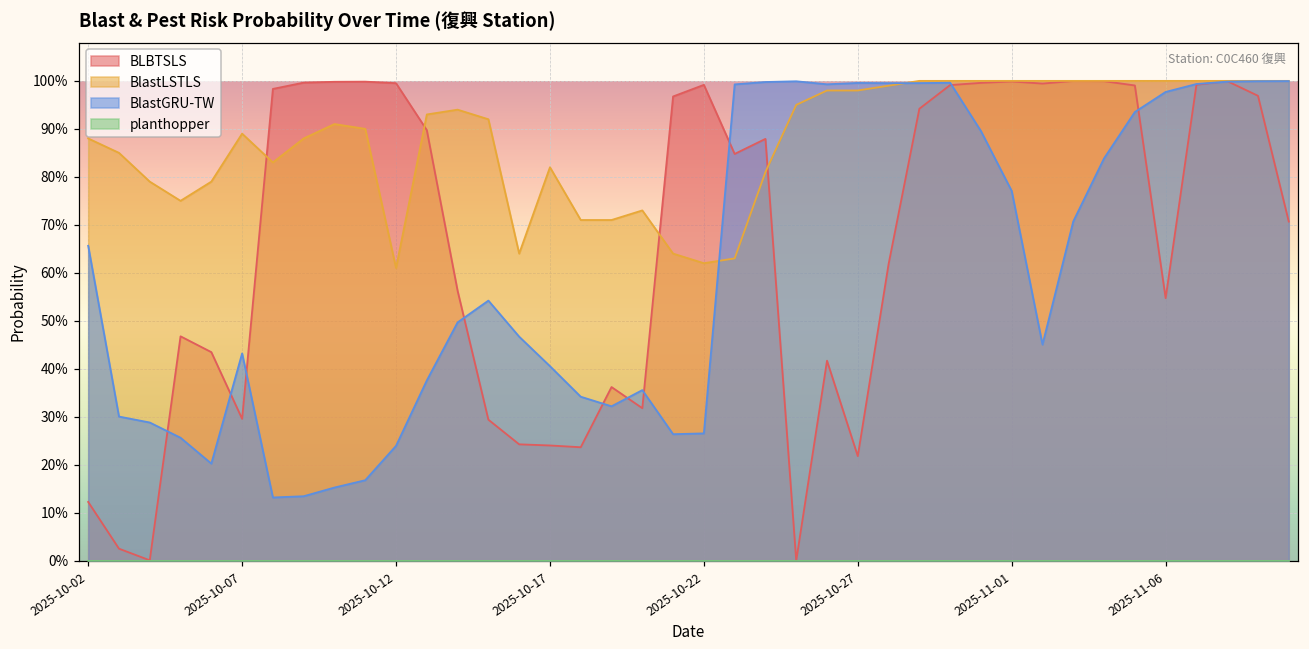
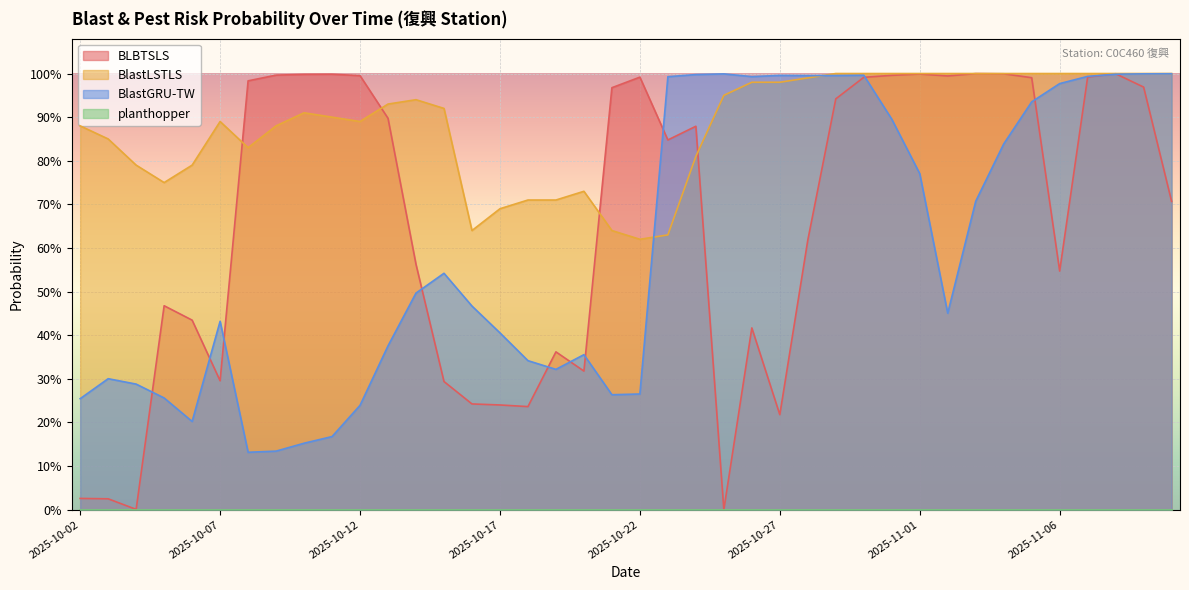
BLBTSLS, 2025-10-02: 12% -> 3%
BlastGRU-TW, 2025-10-02: 66% -> 25%
BlastLSTLS, 2025-10-12: 61% -> 89%
BlastLSTLS, 2025-10-17: 82% -> 69%
